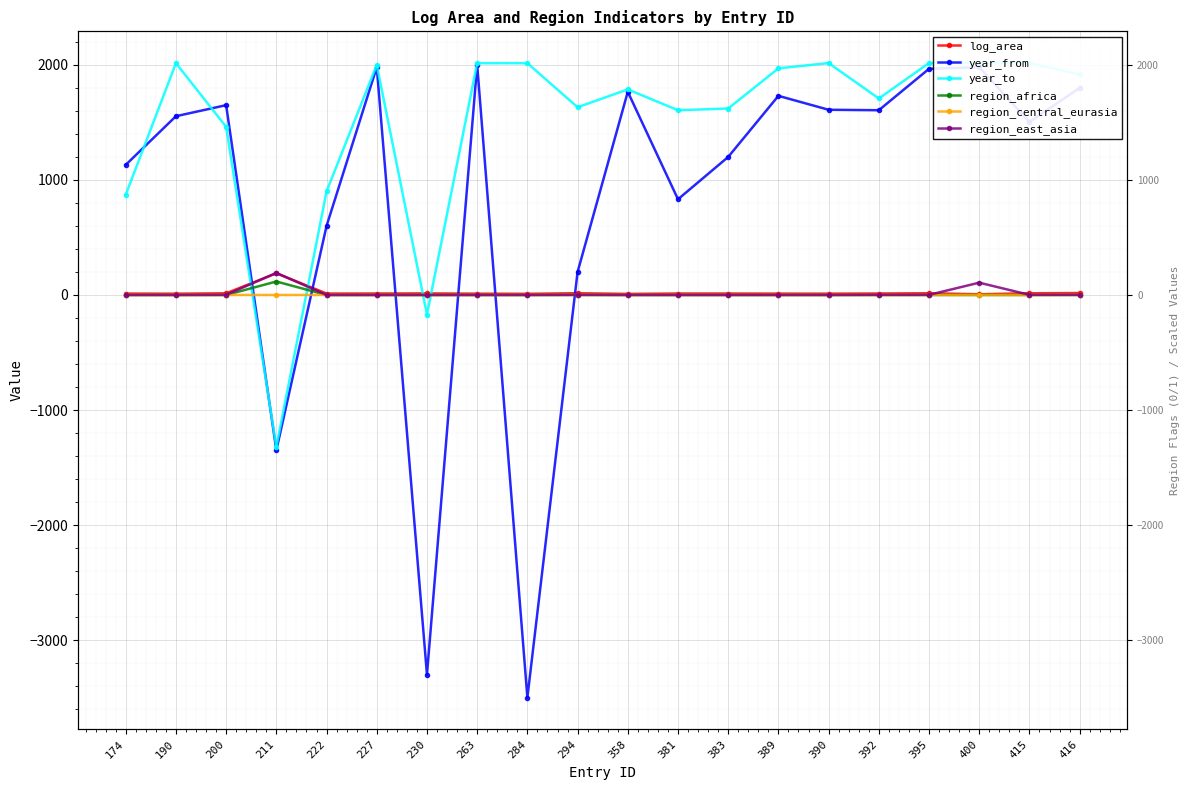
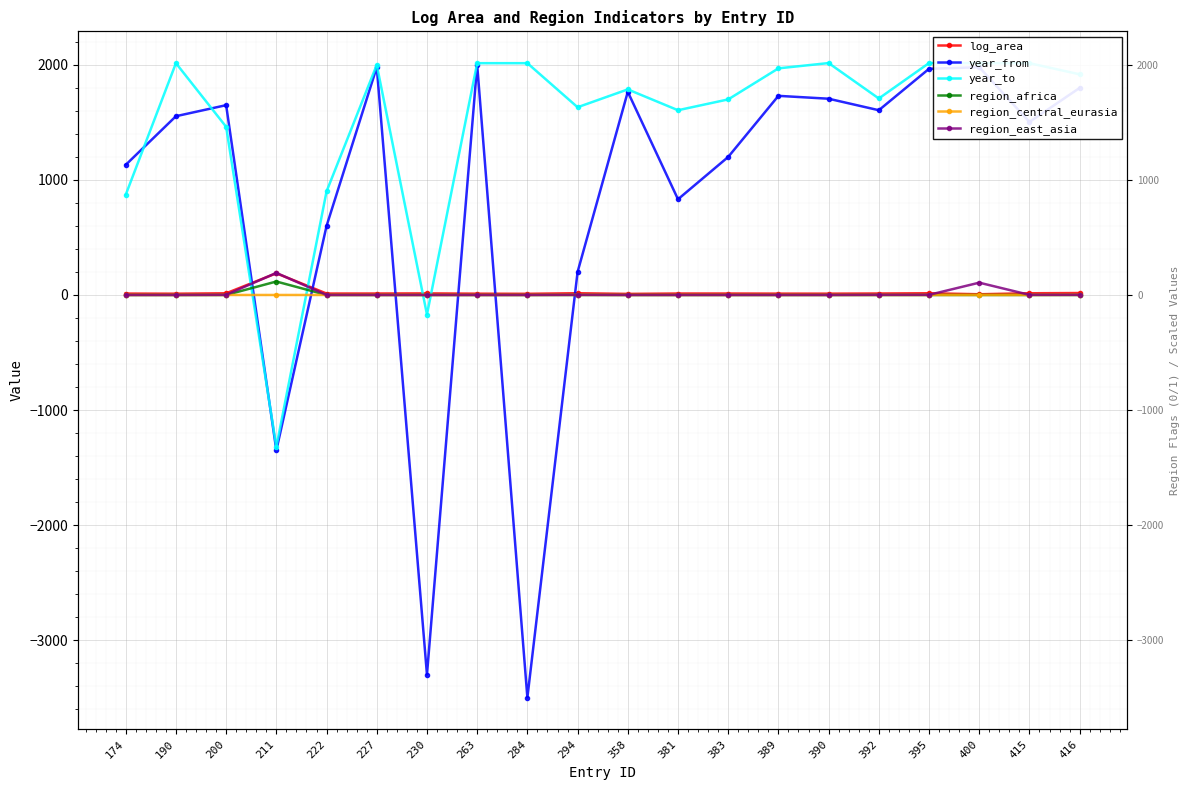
year_to, 383: 1620 -> 1700
year_from, 390: 1610 -> 1710
